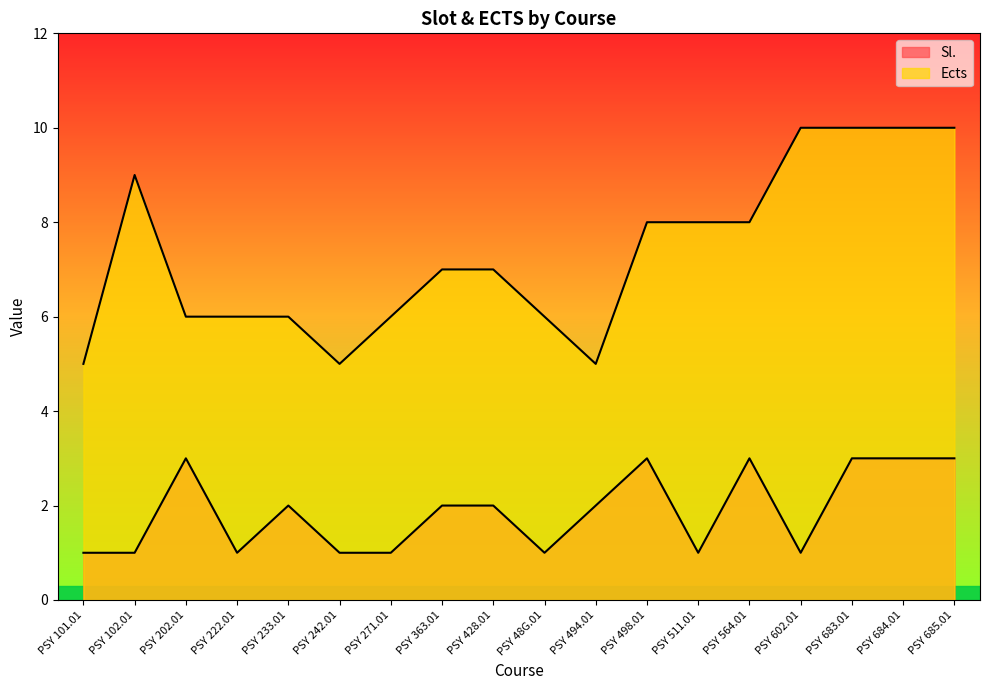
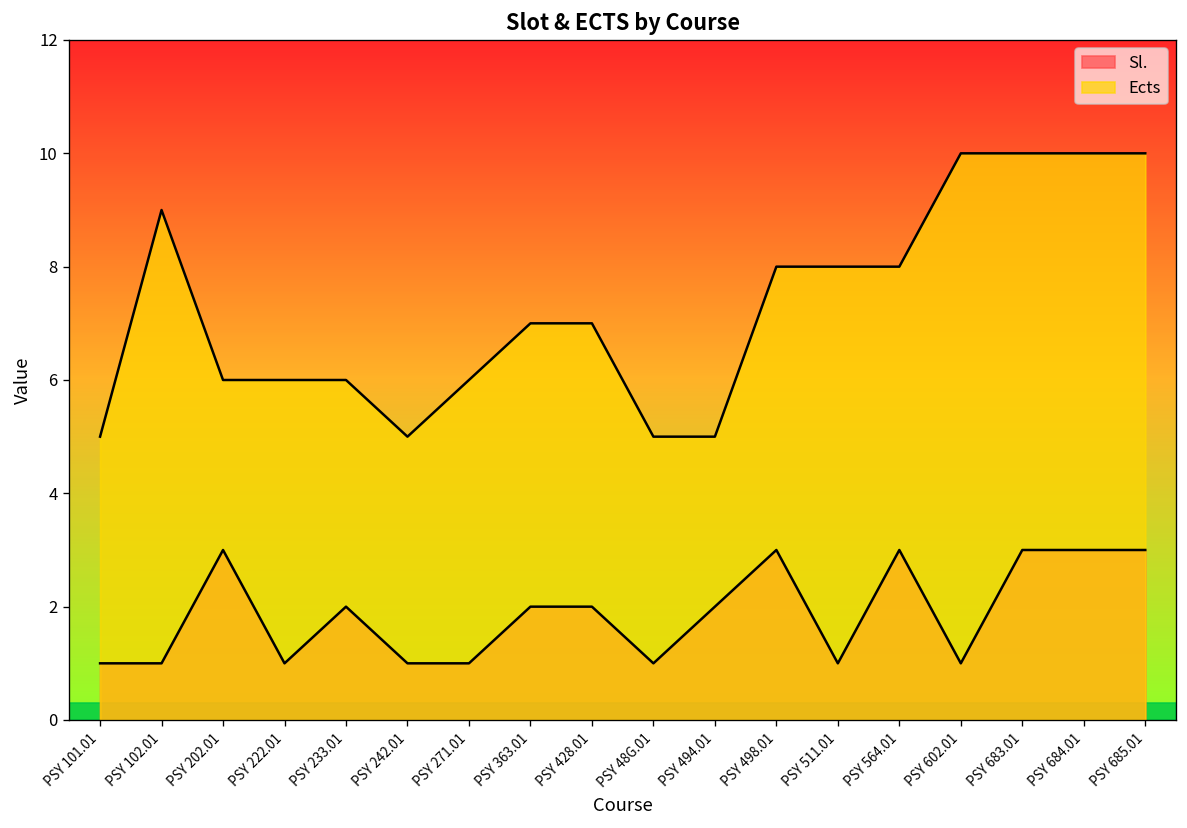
Ects, PSY 48G.01: 6 -> 5
